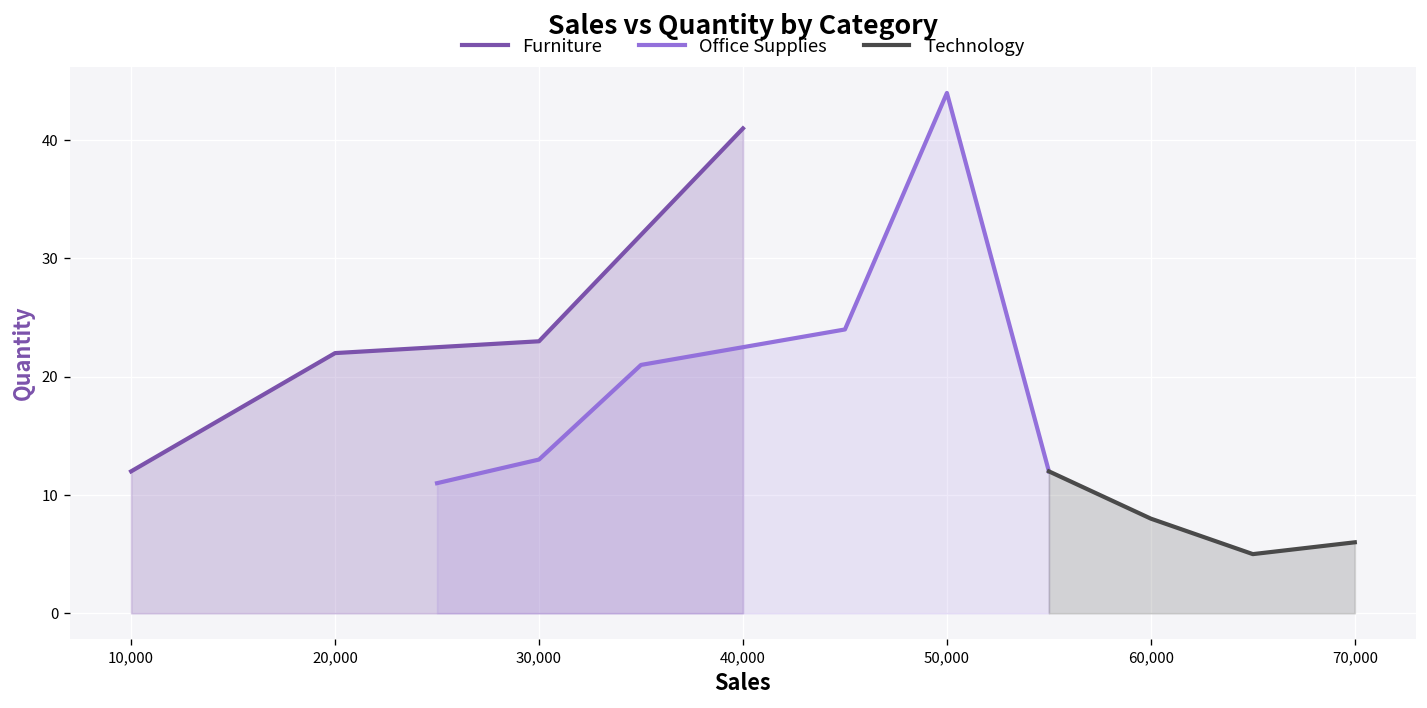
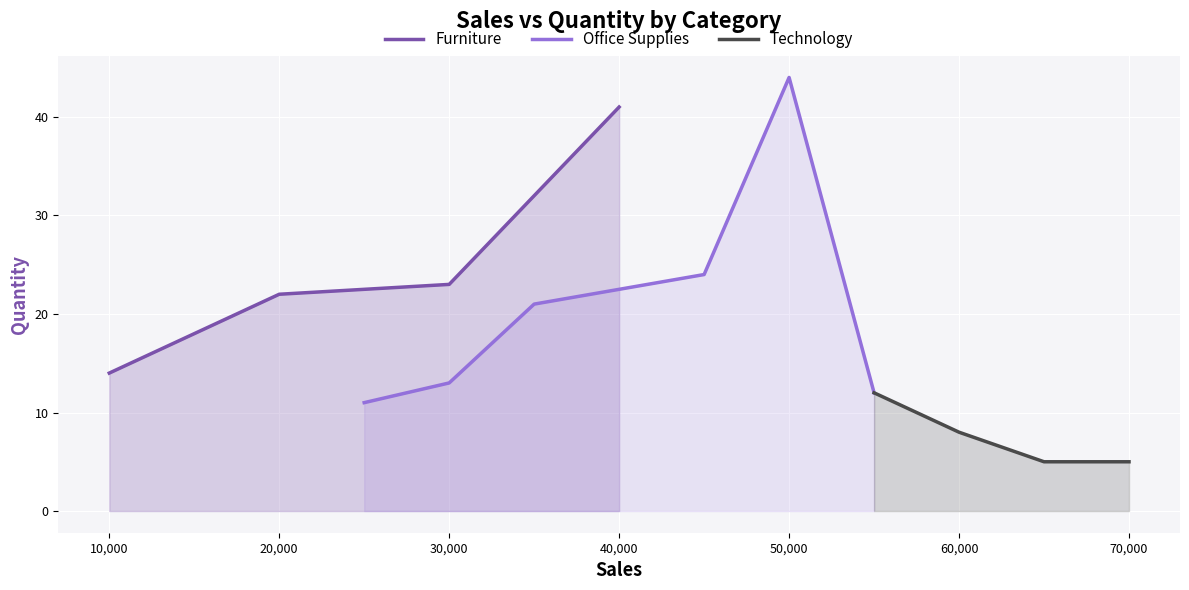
Furniture, 10,000: 12 -> 14
Technology, 70,000: 6 -> 5
